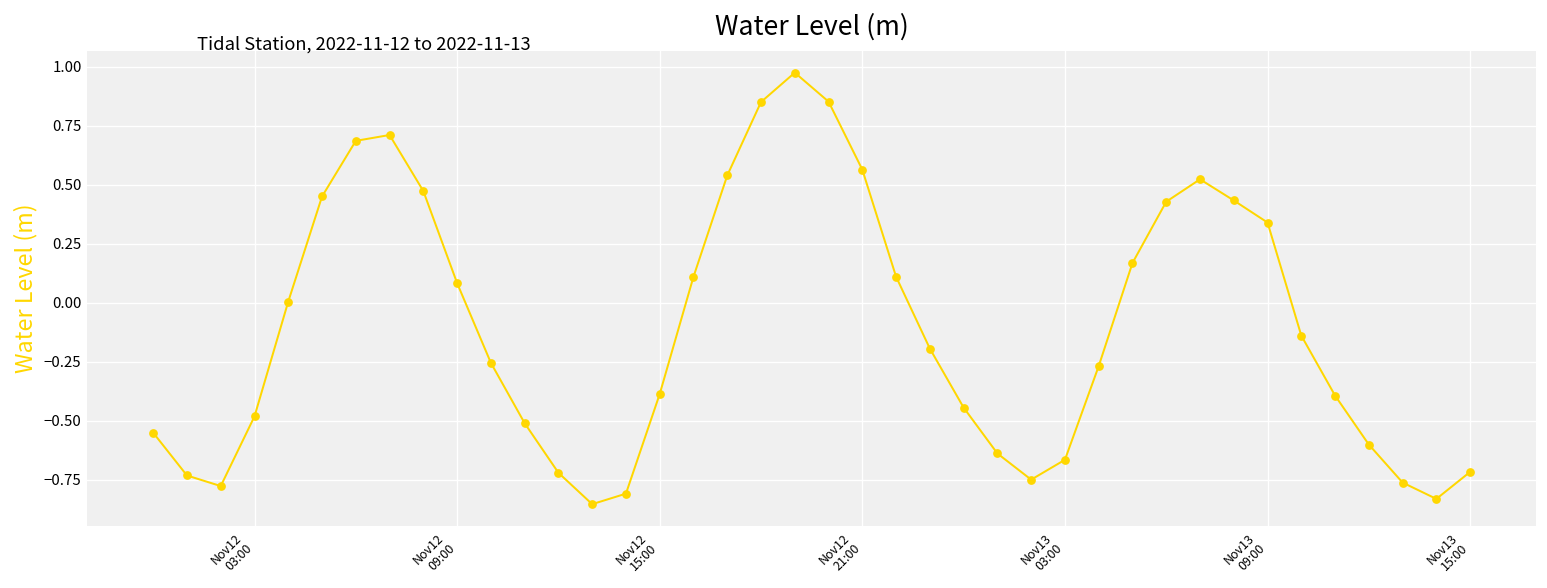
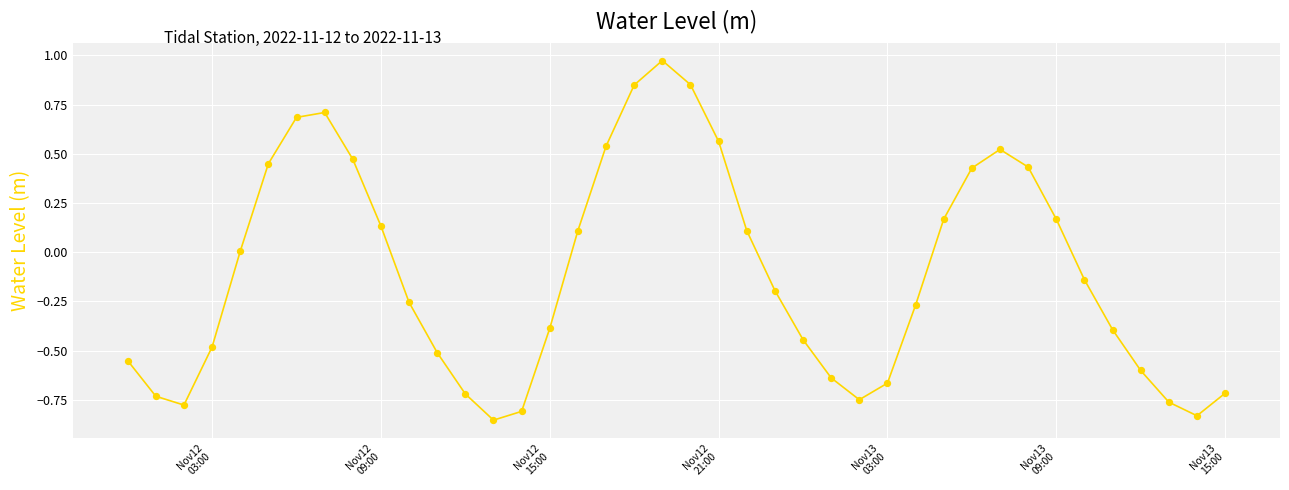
Nov12 09:00: 0.08 -> 0.13
Nov13 09:00: 0.34 -> 0.17
